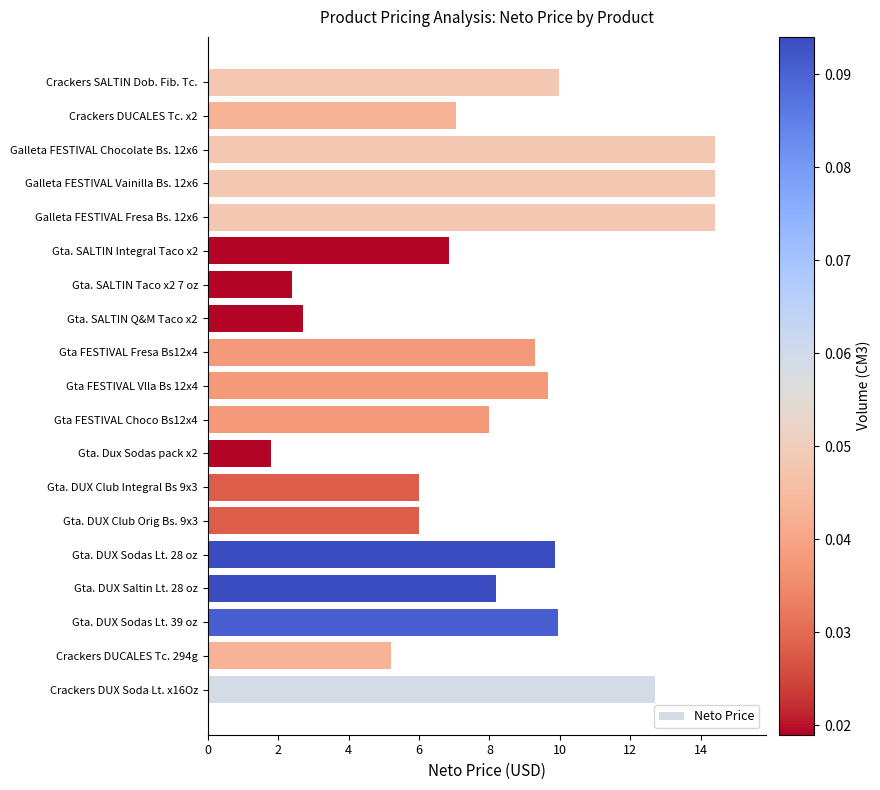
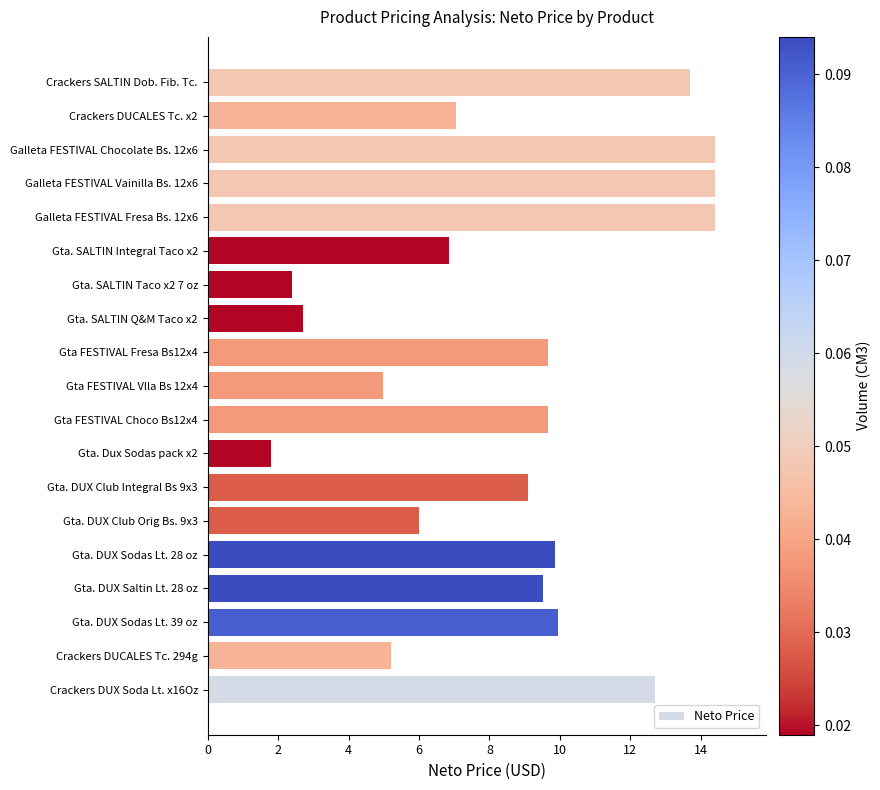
Crackers SALTIN Dob. Fib. Tc.: 10.0 -> 13.7
Gta FESTIVAL Fresa Bs12x4: 9.3 -> 9.7
Gta FESTIVAL Vlla Bs 12x4: 9.7 -> 5.0
Gta FESTIVAL Choco Bs12x4: 8.0 -> 9.7
Gta. DUX Club Integral Bs 9x3: 6.0 -> 9.1
Gta. DUX Saltin Lt. 28 oz: 8.2 -> 9.5
